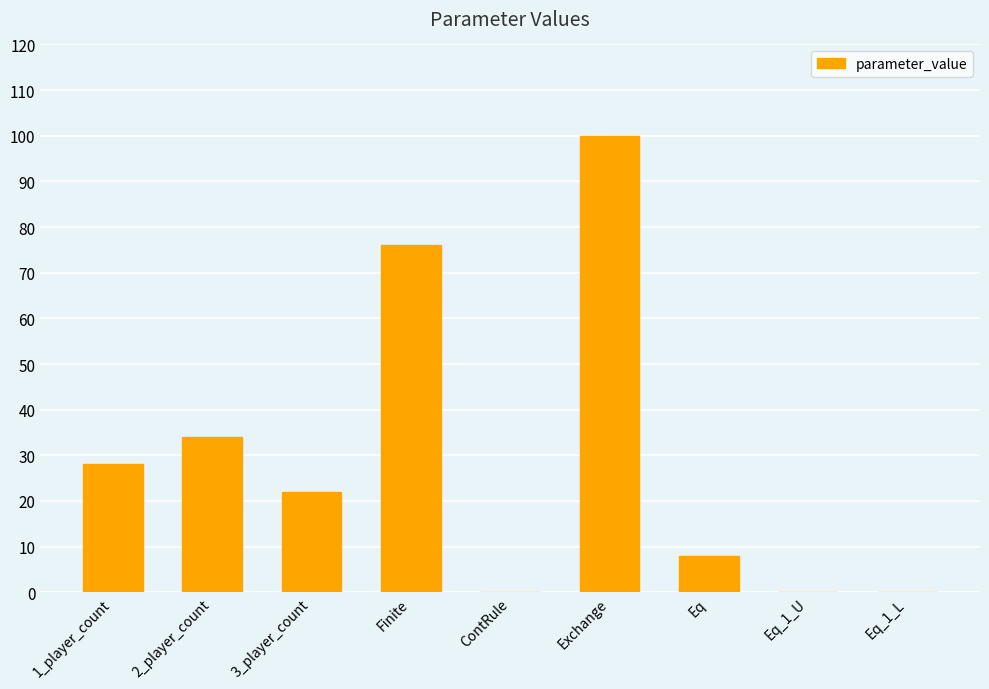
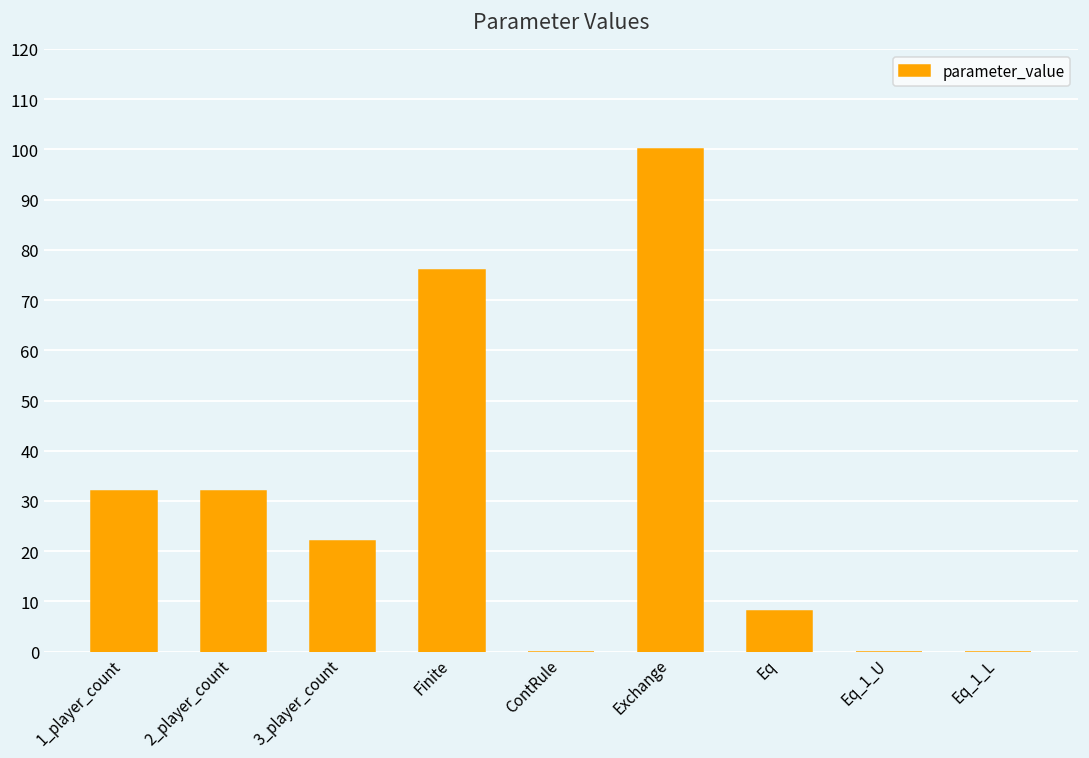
1_player_count: 28 -> 32
2_player_count: 34 -> 32
